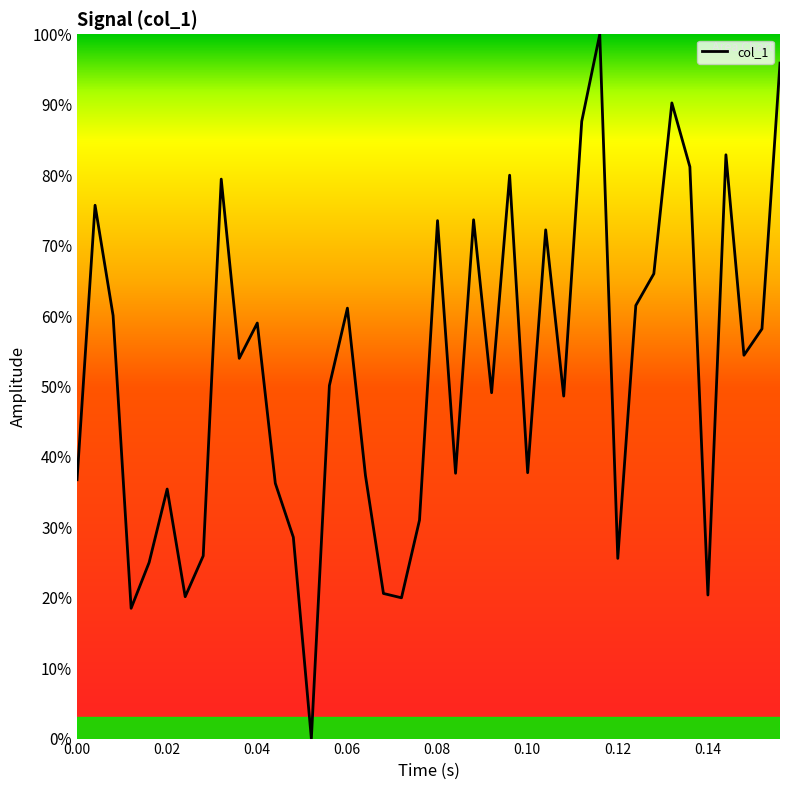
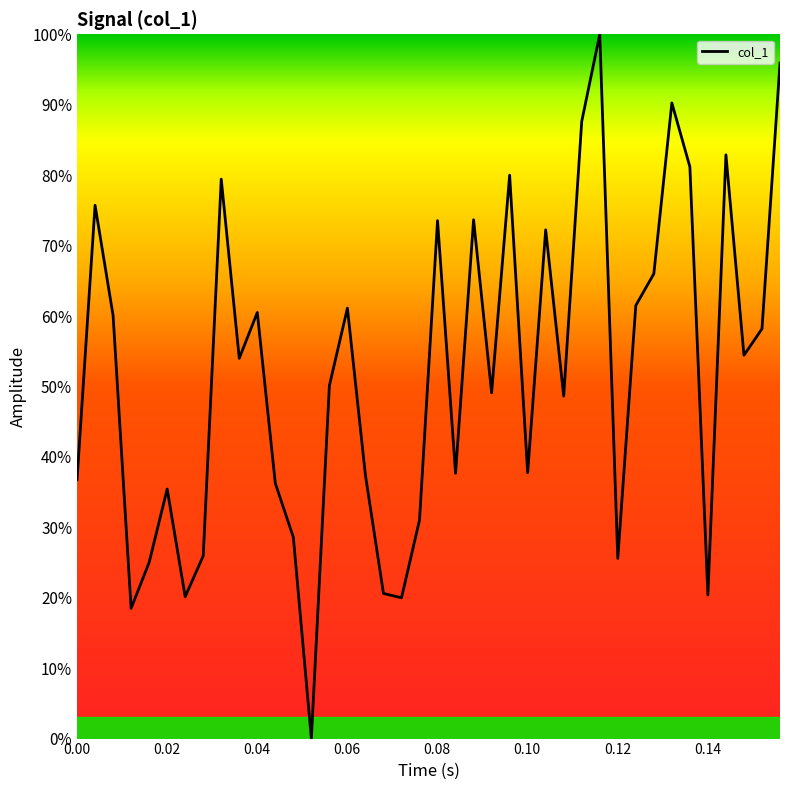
0.04: 59% -> 61%
